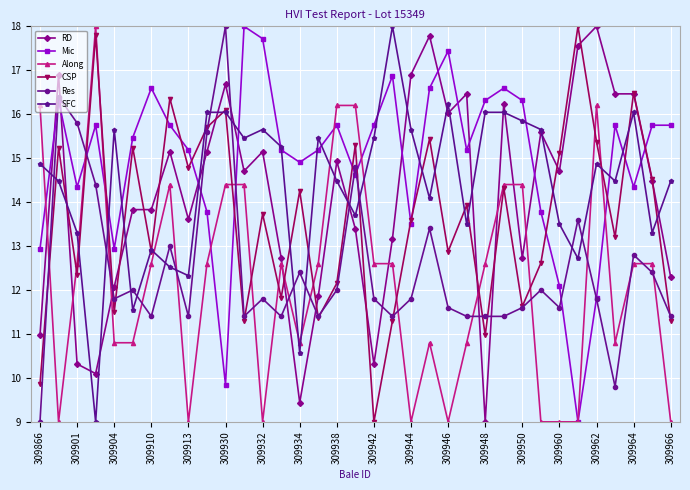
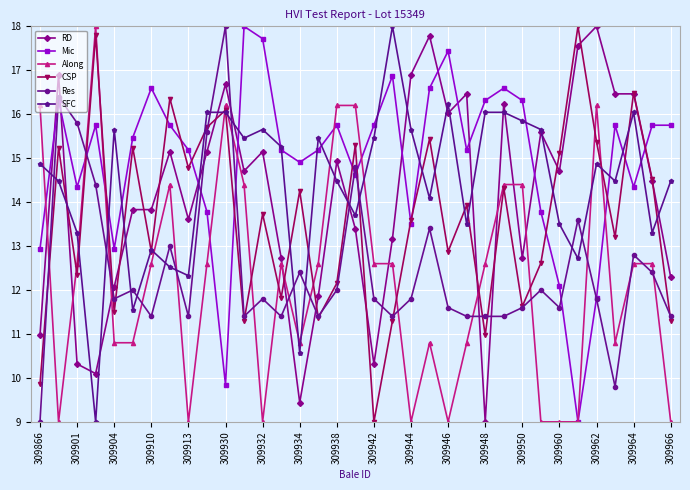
Along, 309930: 14.4 -> 16.2
